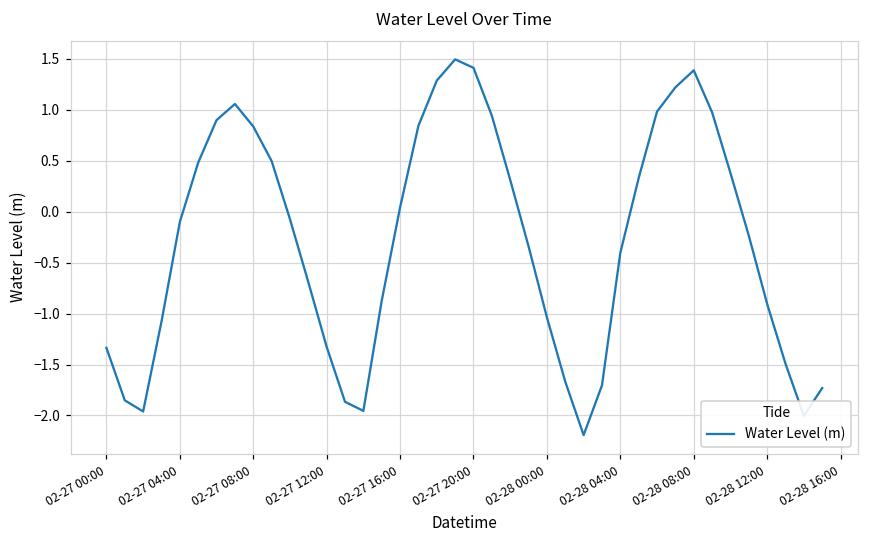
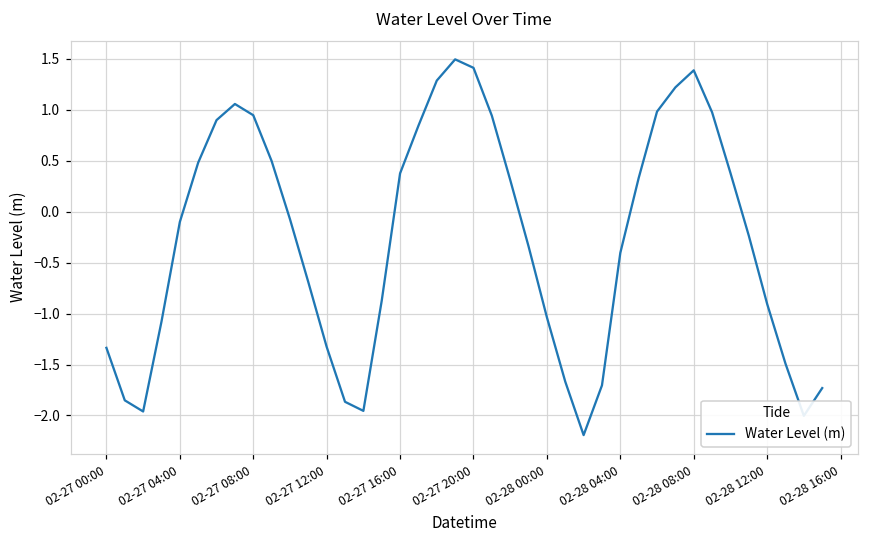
02-27 08:00: 0.8 -> 0.9
02-27 16:00: 0.0 -> 0.4
